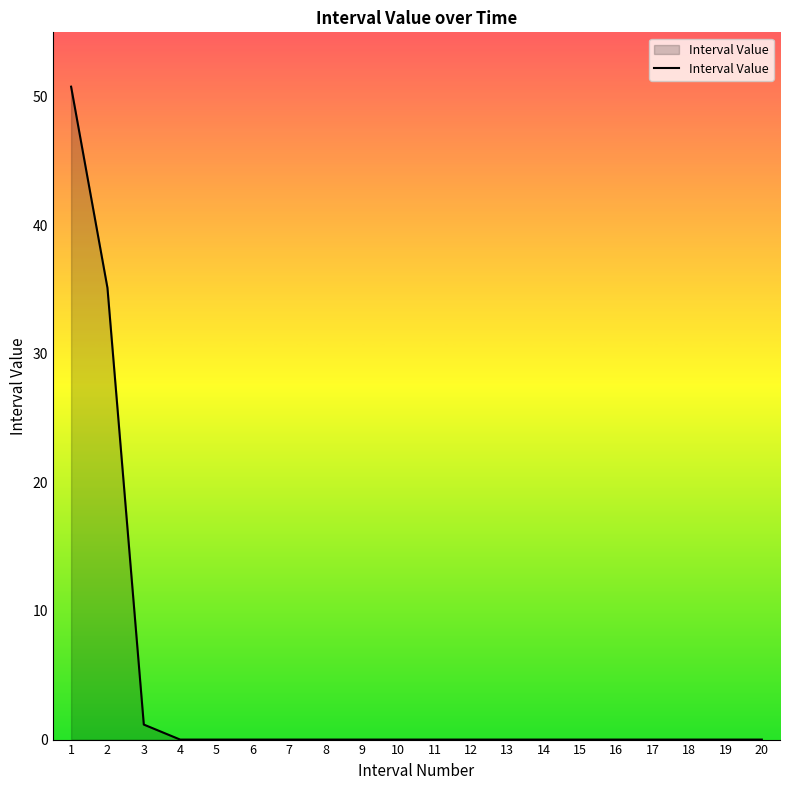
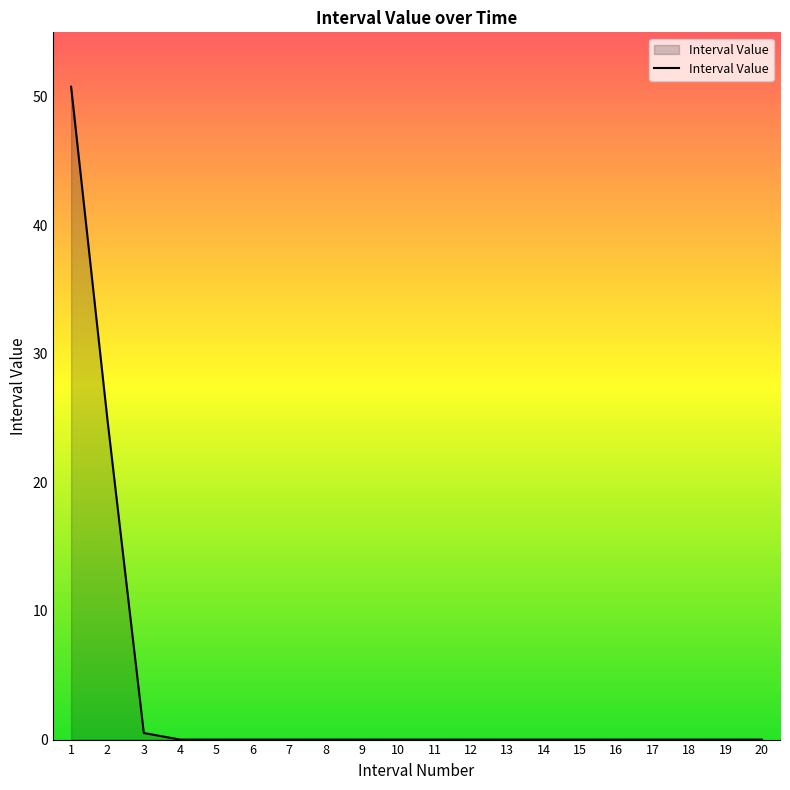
2: 35.1 -> 24.9
3: 1.2 -> 0.5
